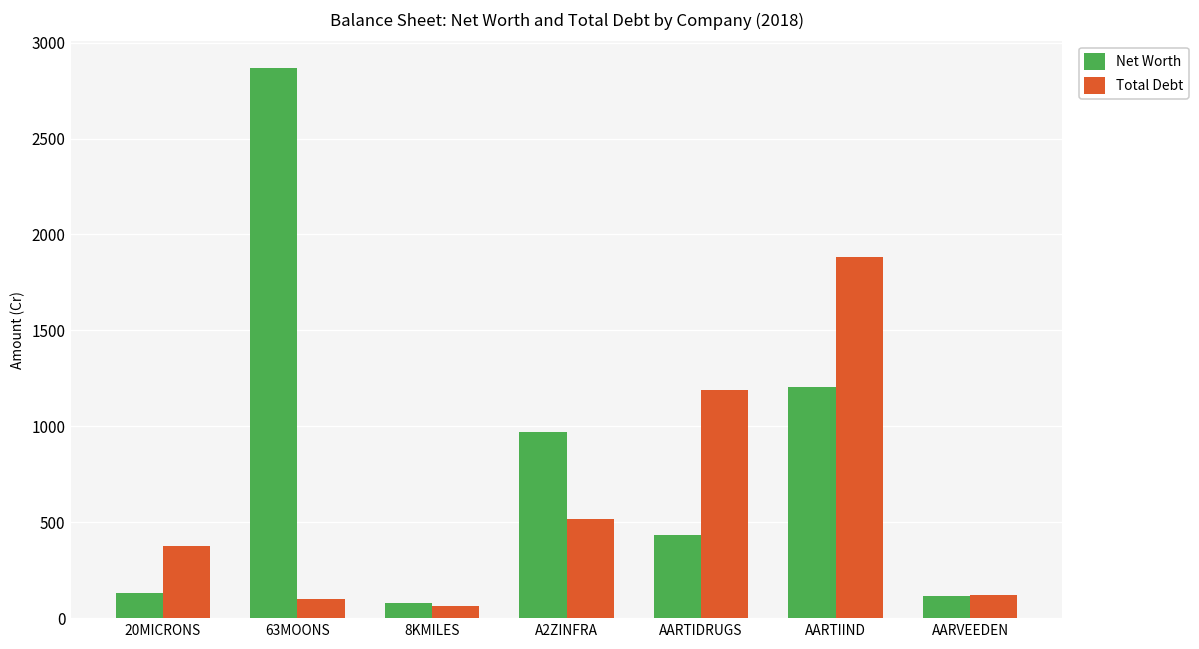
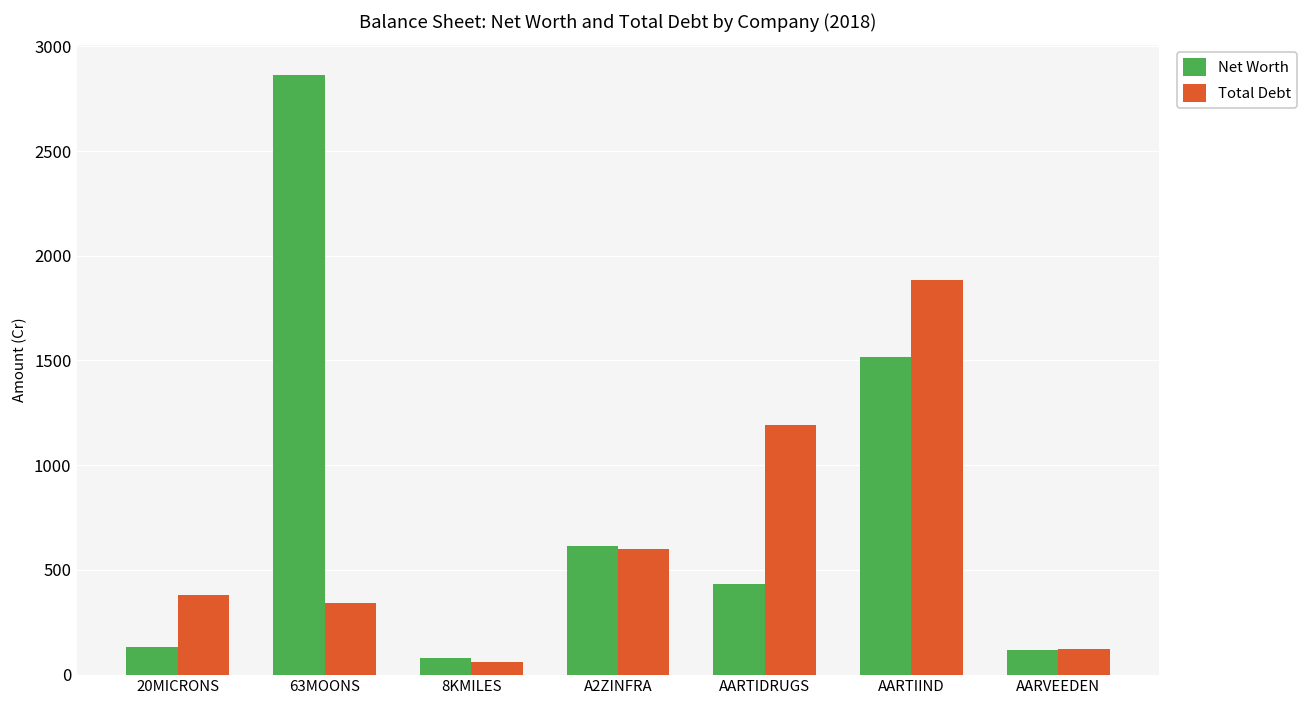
Total Debt, 63MOONS: 100 -> 340
Net Worth, A2ZINFRA: 970 -> 610
Total Debt, A2ZINFRA: 520 -> 600
Net Worth, AARTIIND: 1200 -> 1520
